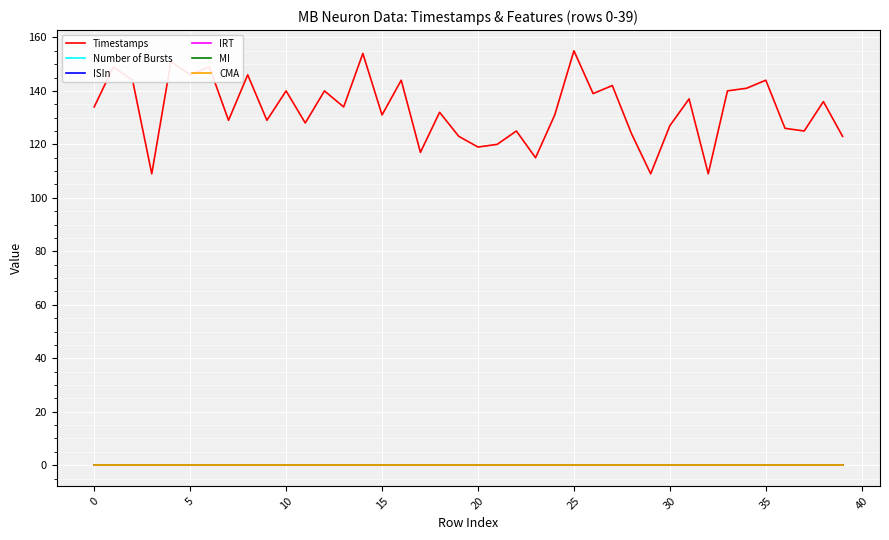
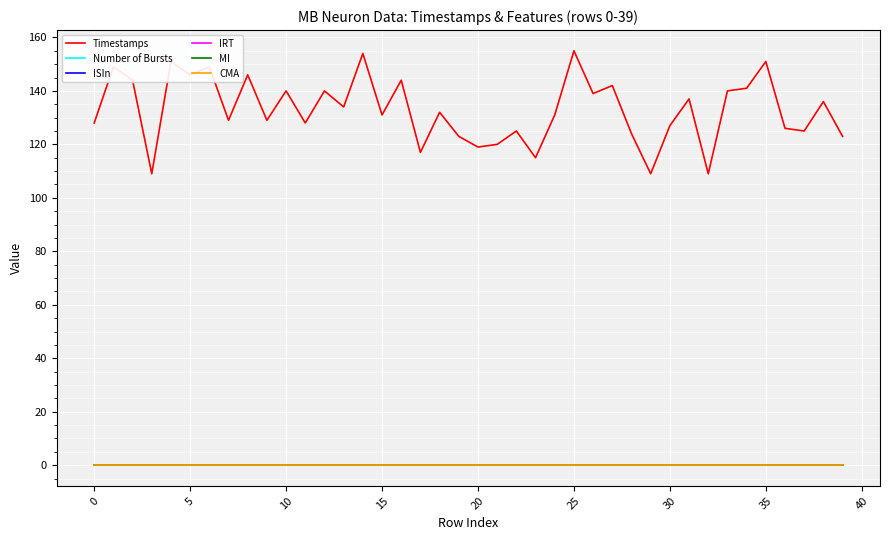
Timestamps, 0: 134 -> 128
Timestamps, 35: 144 -> 151
